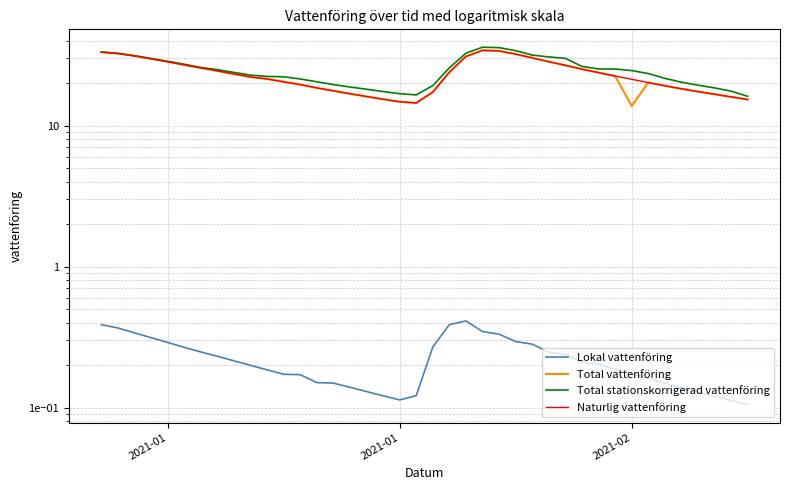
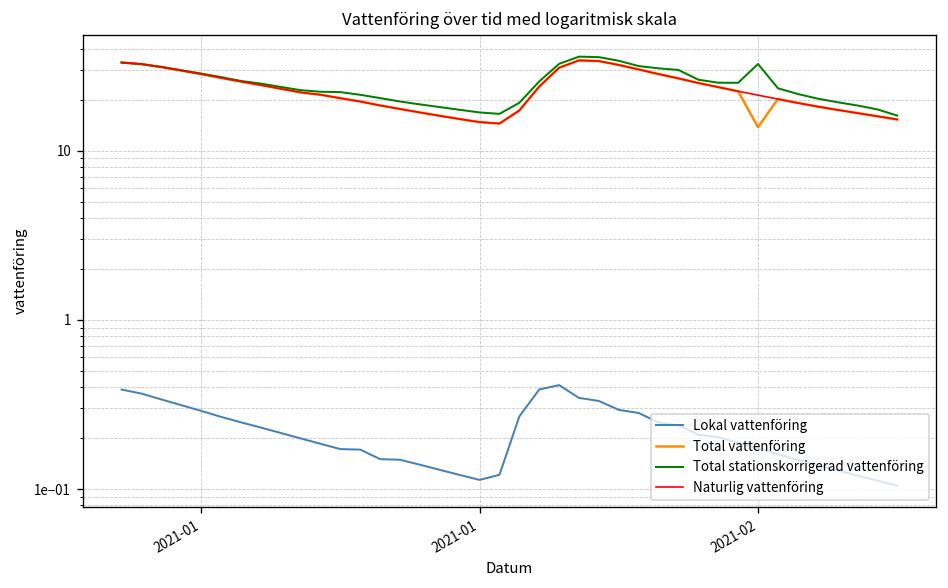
Total stationskorrigerad vattenföring, 2021-02: 25 -> 33
